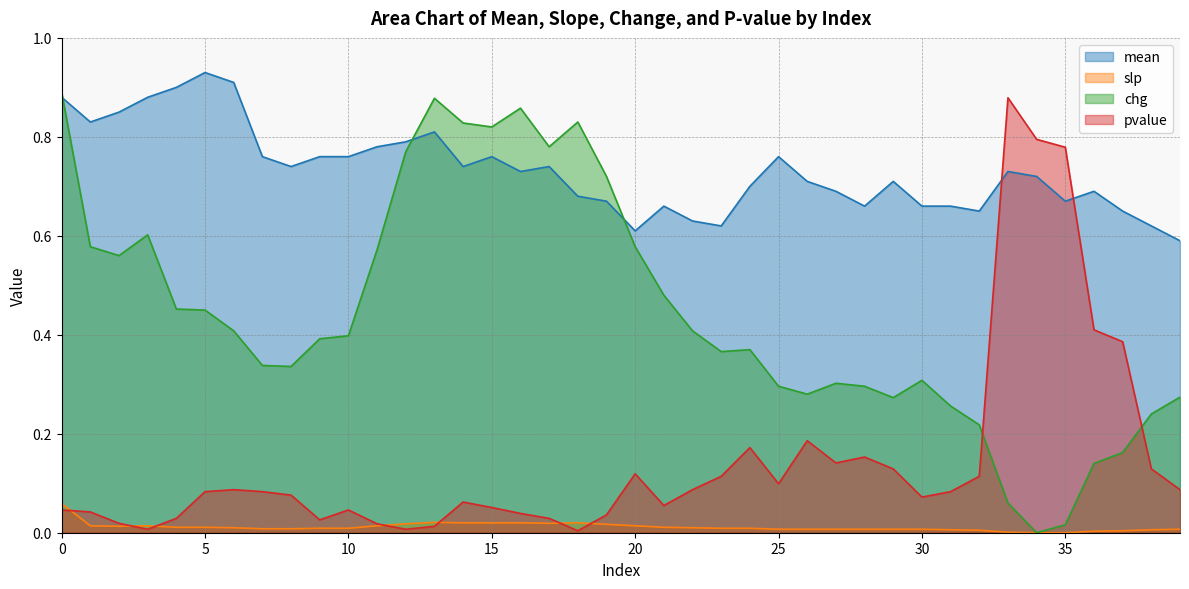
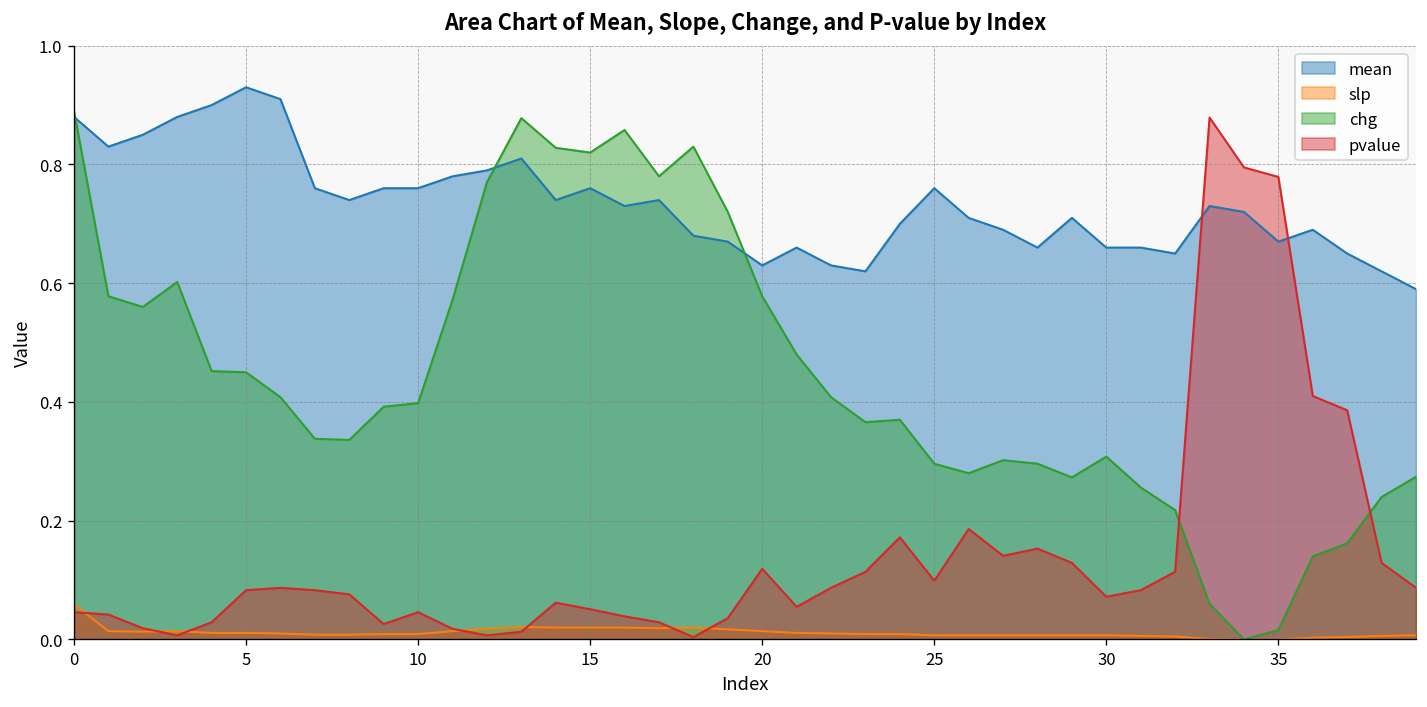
mean, 20: 0.61 -> 0.63
